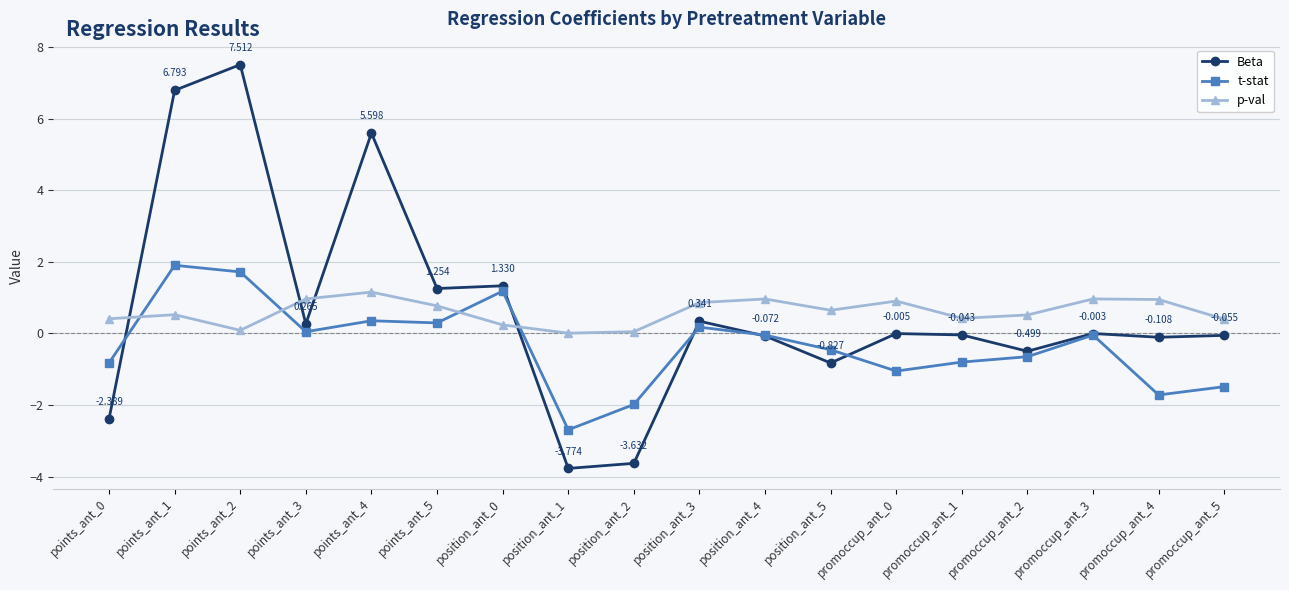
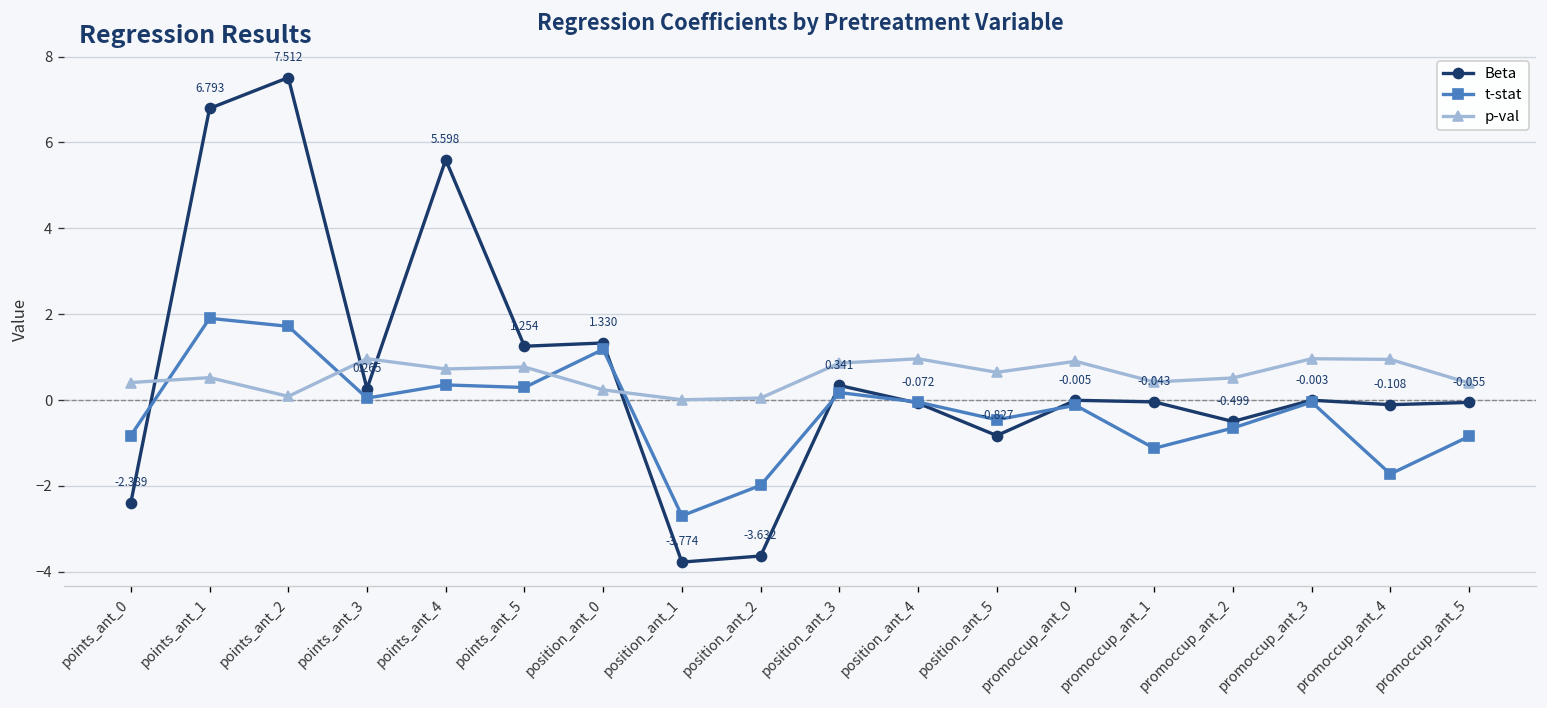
p-val, points_ant_4: 1.2 -> 0.7
t-stat, promoccup_ant_0: -1.1 -> -0.1
t-stat, promoccup_ant_1: -0.8 -> -1.1
t-stat, promoccup_ant_5: -1.5 -> -0.8
